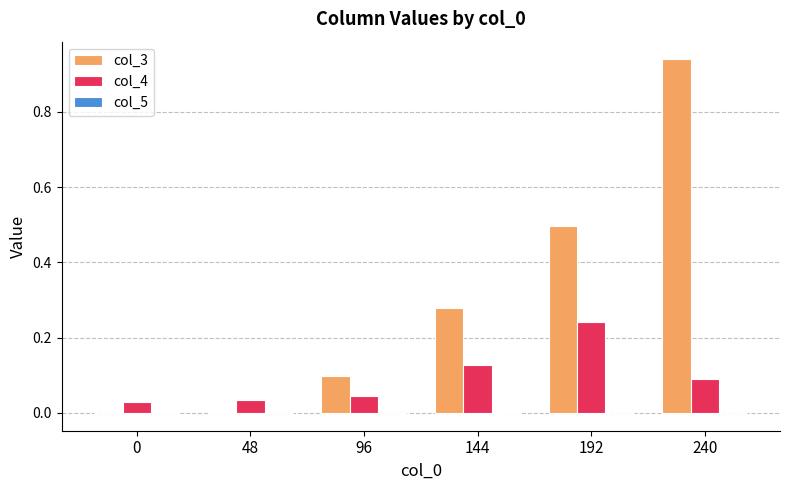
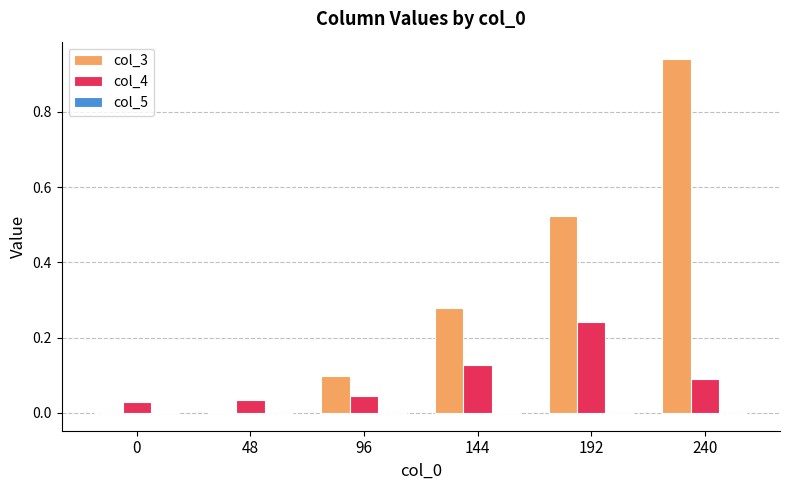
col_3, 192: 0.50 -> 0.52
